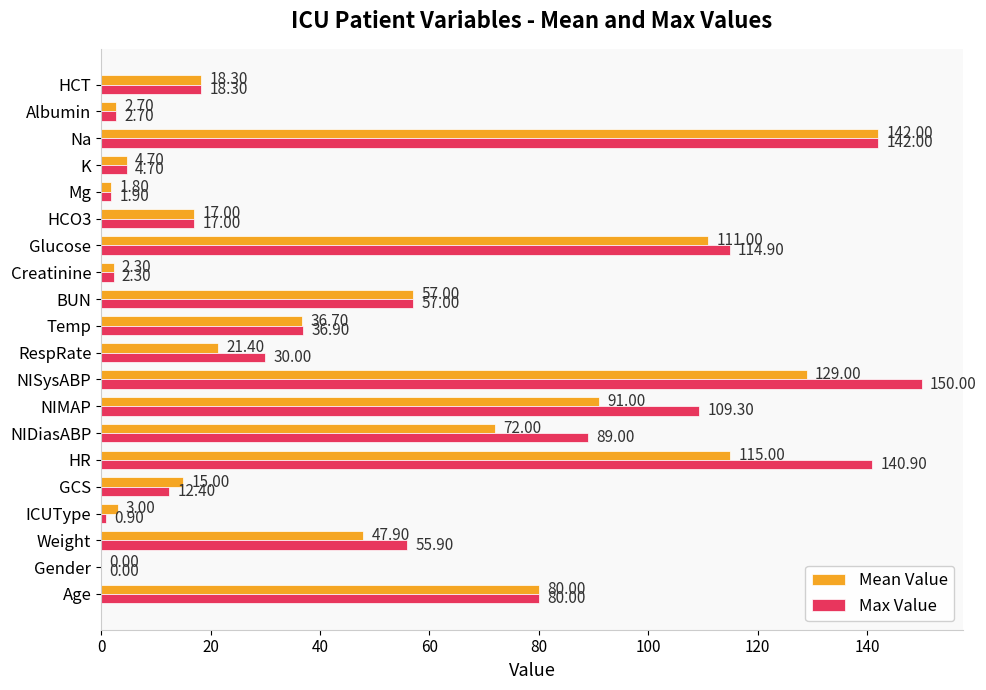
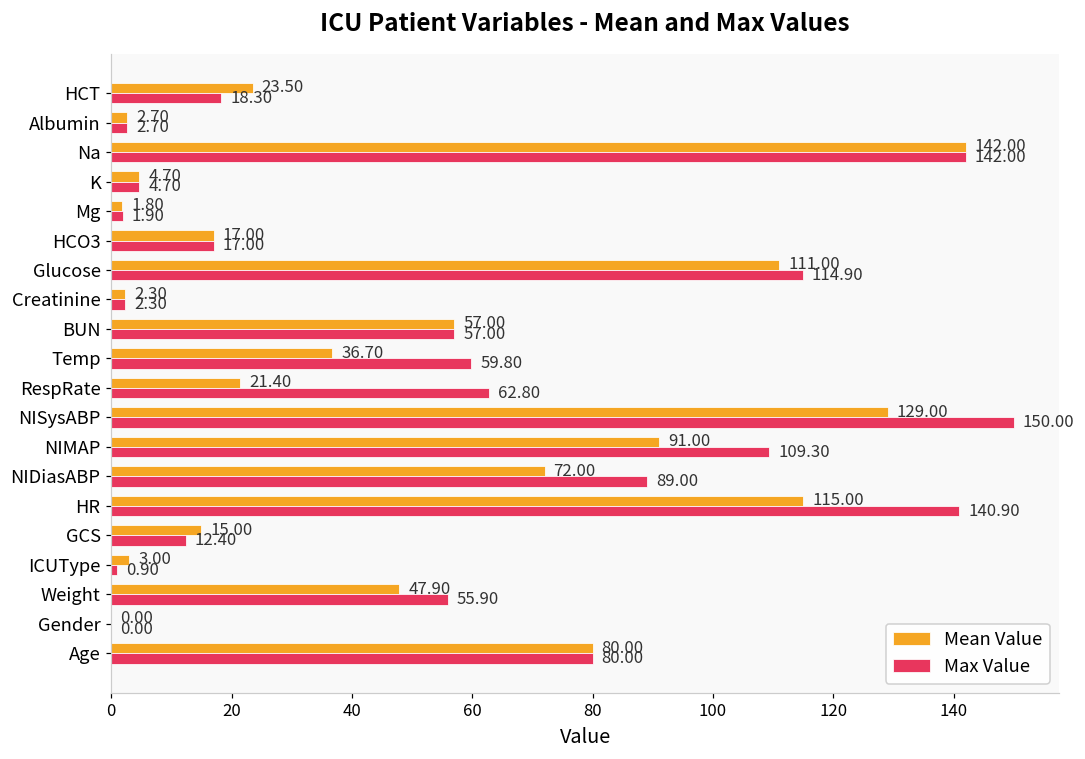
Mean Value, HCT: 18.30 -> 23.50
Max Value, Temp: 36.90 -> 59.80
Max Value, RespRate: 30.00 -> 62.80
